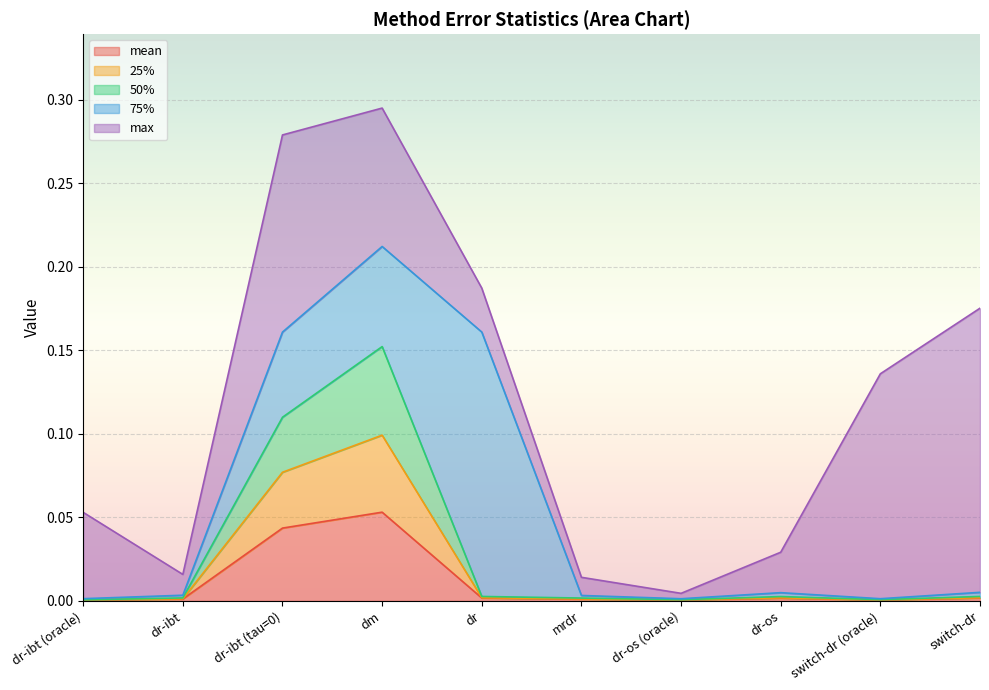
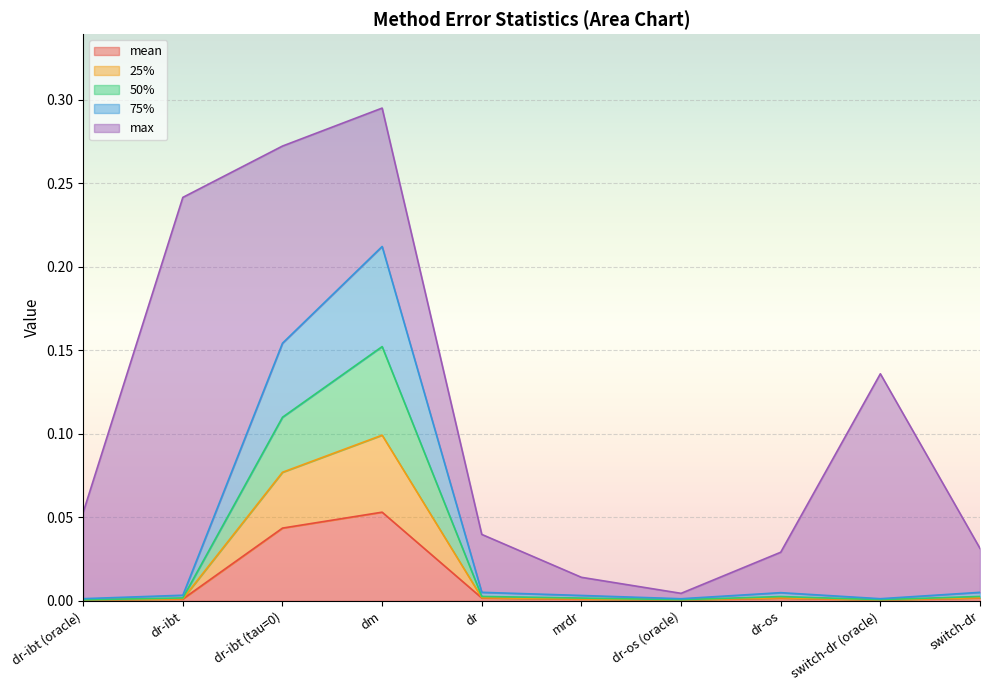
max, dr-ibt: 0.012 -> 0.238
75%, dr-ibt (tau=0): 0.051 -> 0.044
75%, dr: 0.158 -> 0.002
max, dr: 0.026 -> 0.035
max, switch-dr: 0.170 -> 0.026
